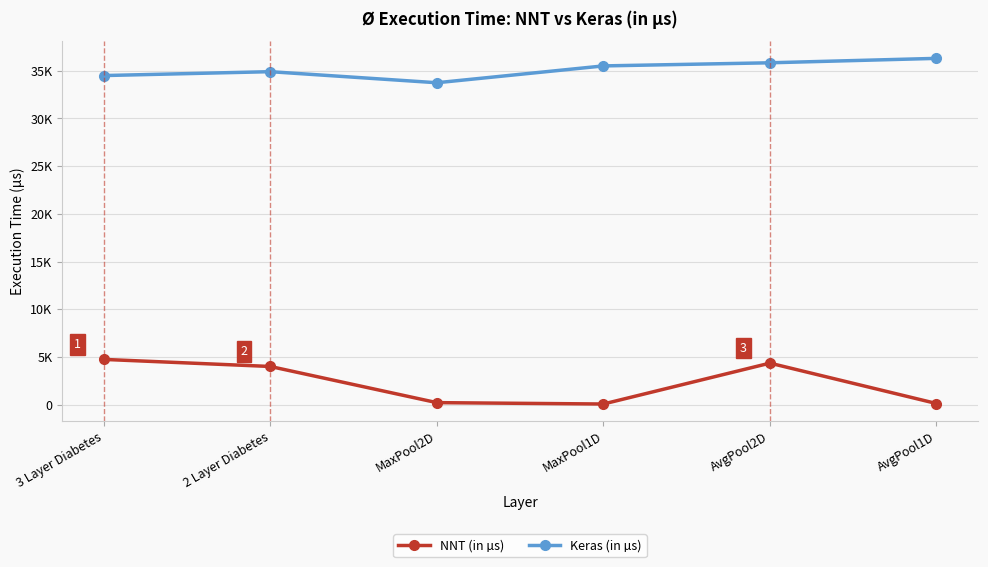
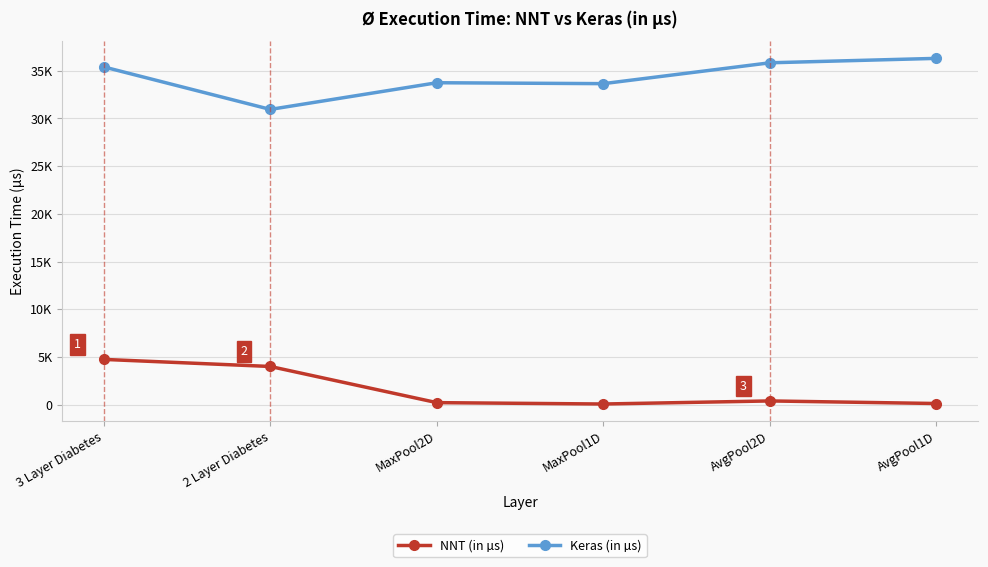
Keras (in µs), 3 Layer Diabetes: 34000 -> 35000
Keras (in µs), 2 Layer Diabetes: 35000 -> 31000
Keras (in µs), MaxPool1D: 36000 -> 34000
NNT (in µs), AvgPool2D: 4000 -> 0
